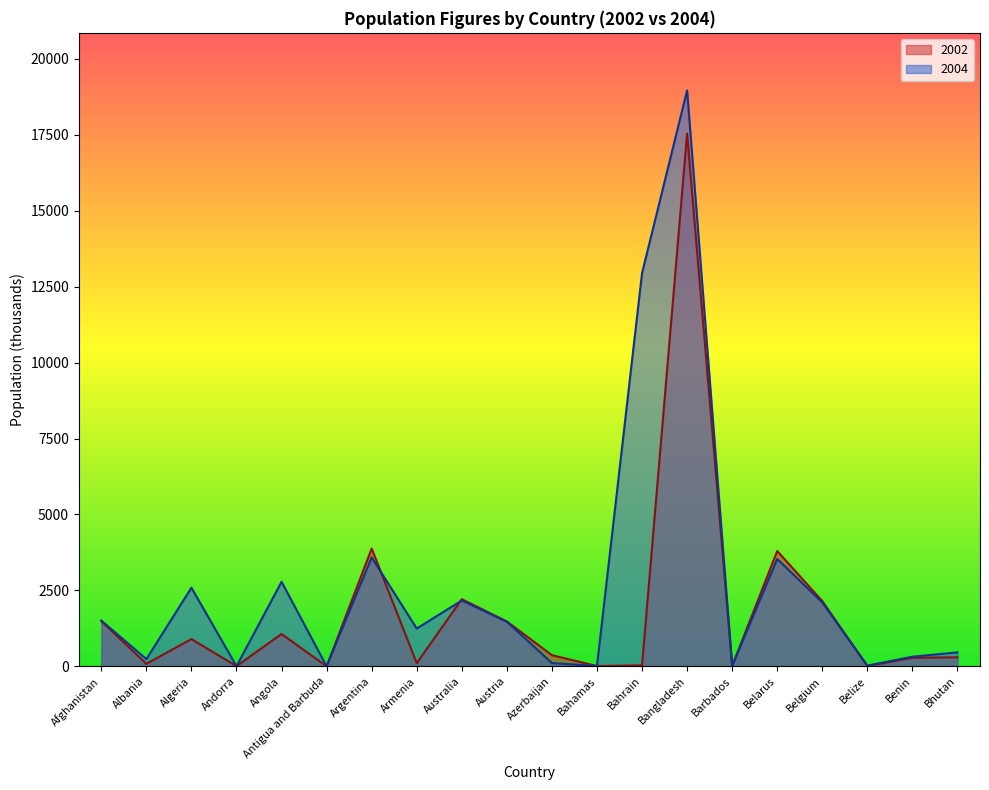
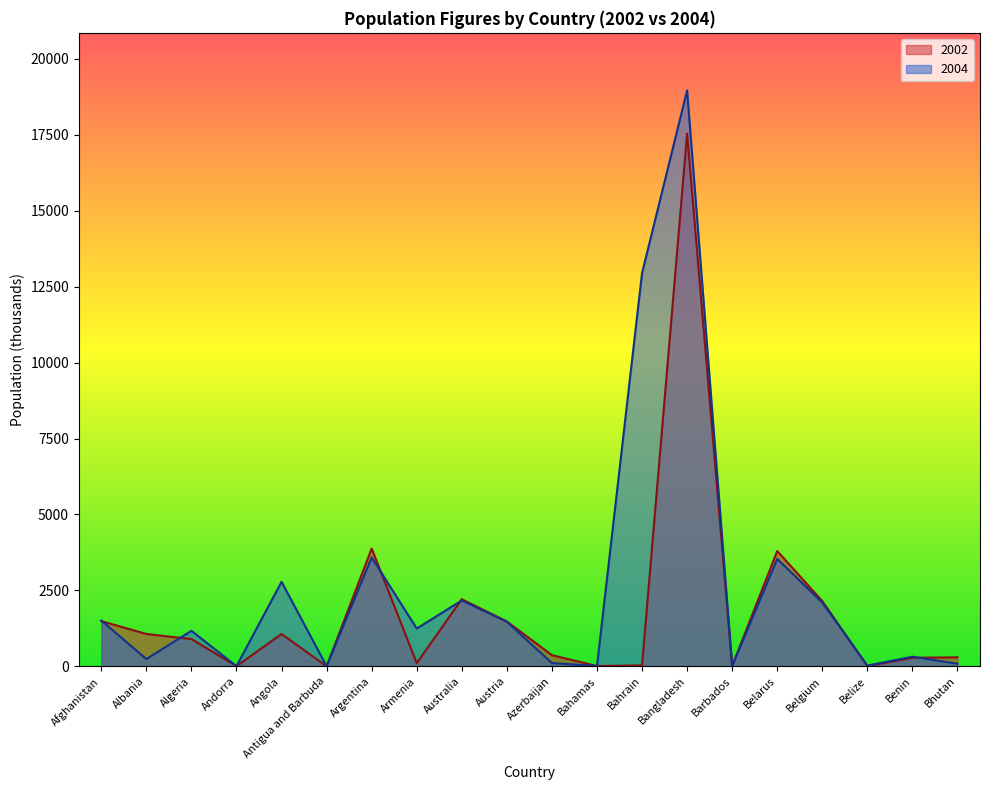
2002, Albania: 100 -> 1100
2004, Algeria: 2600 -> 1200
2004, Bhutan: 500 -> 100
